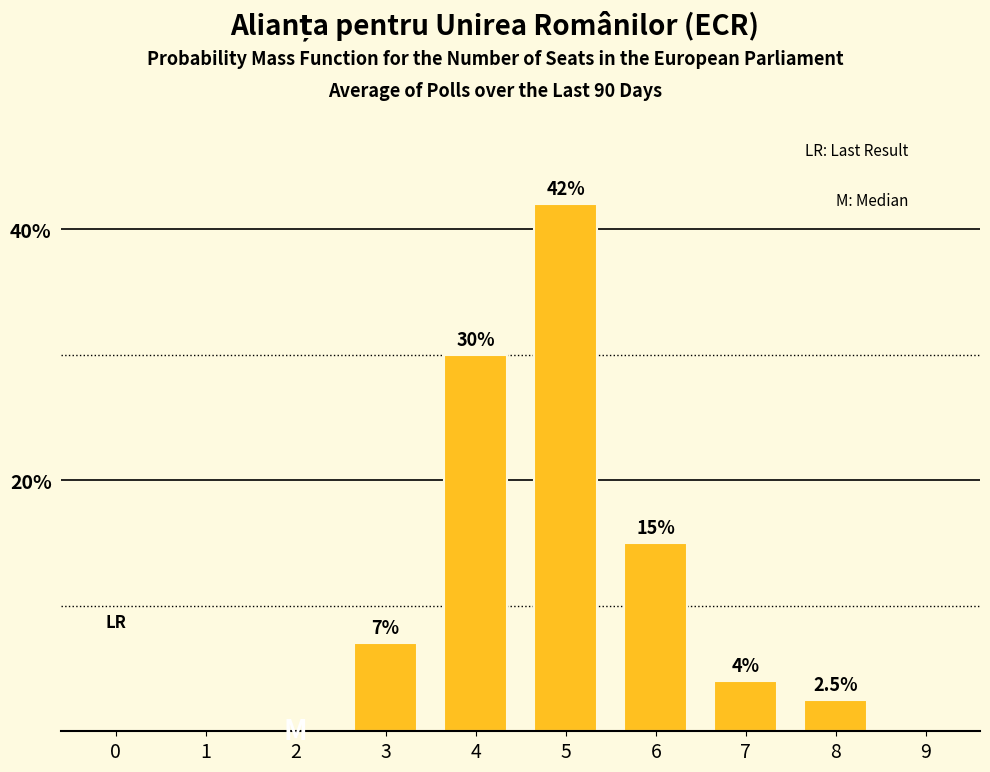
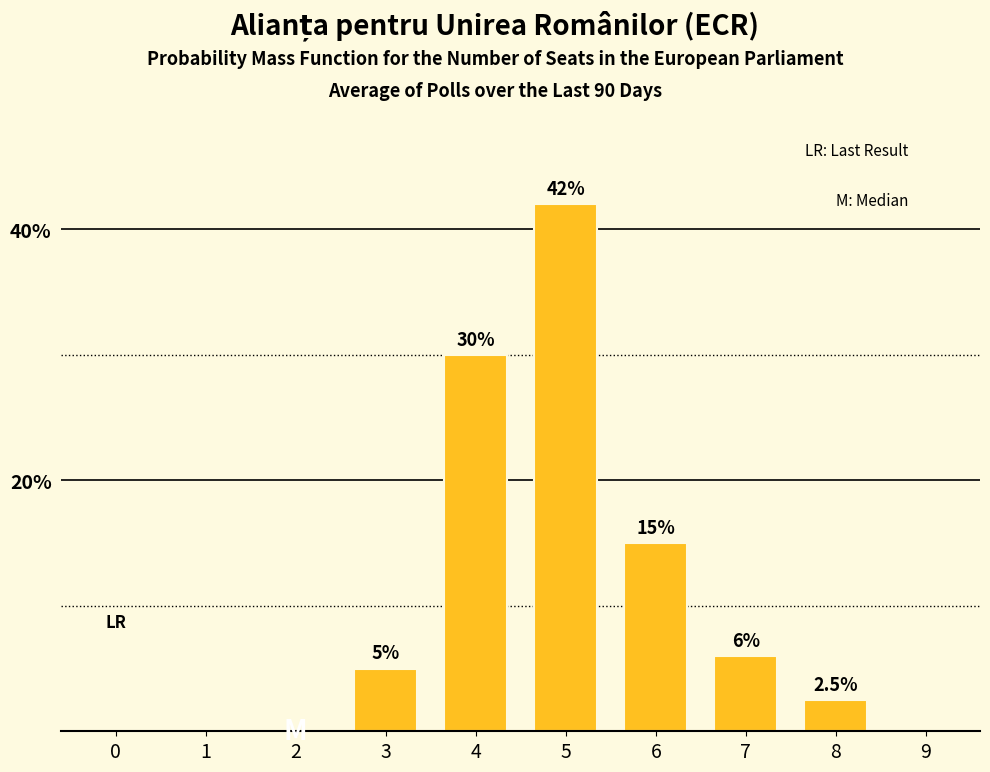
3: 7% -> 5%
7: 4% -> 6%
